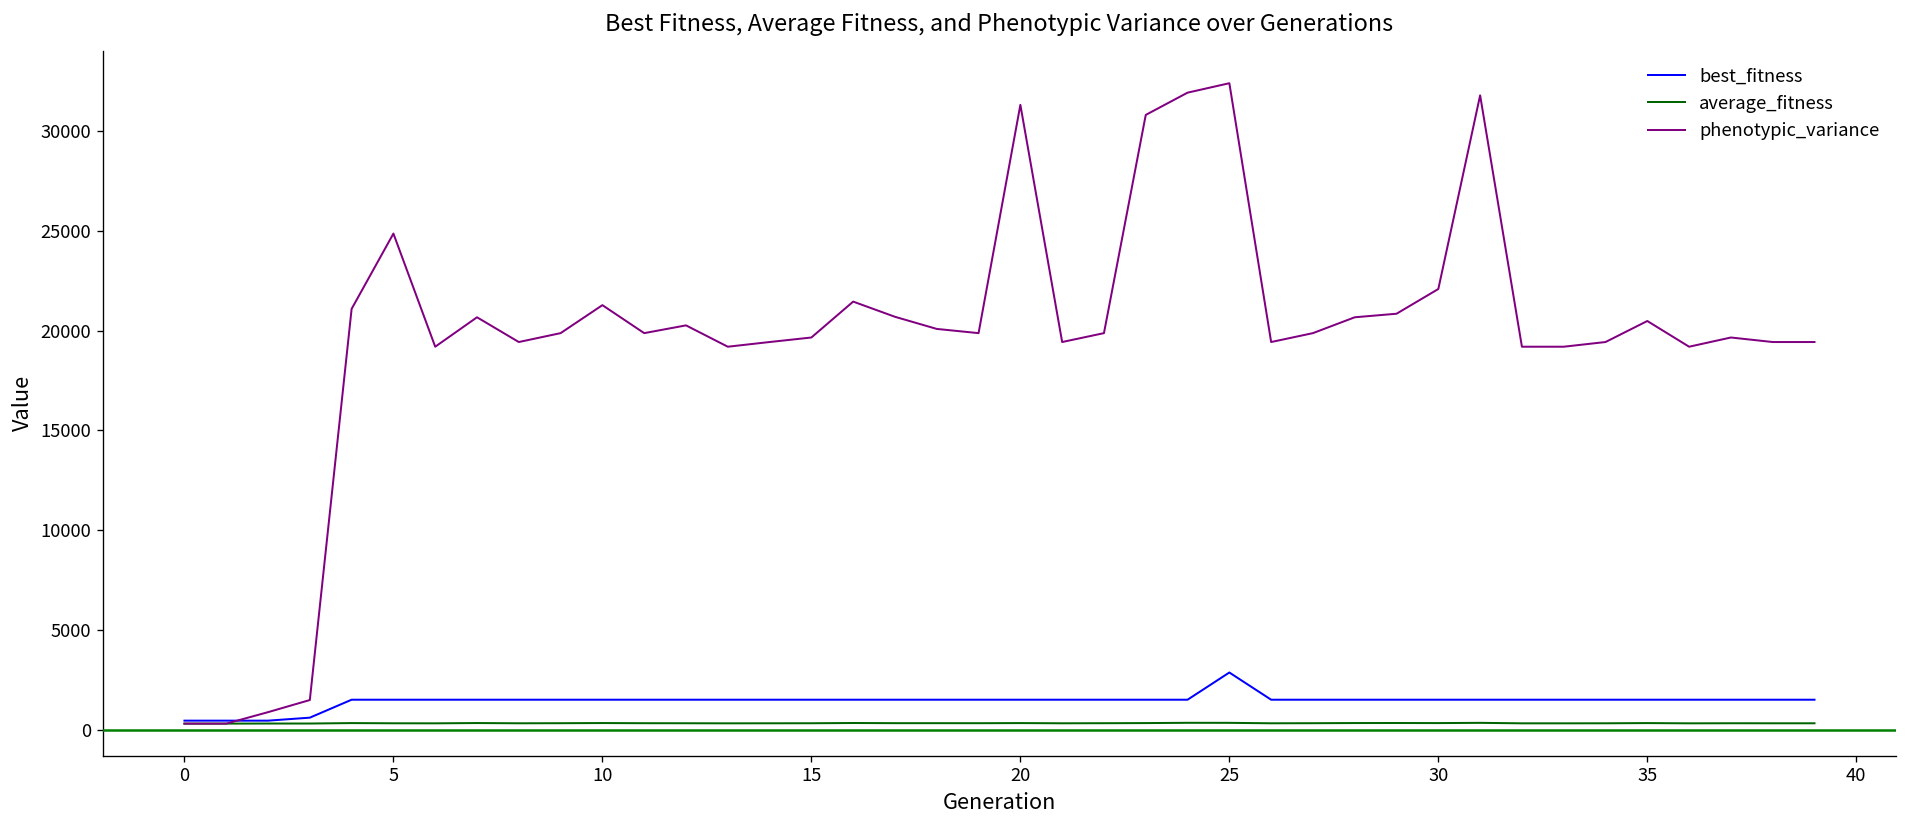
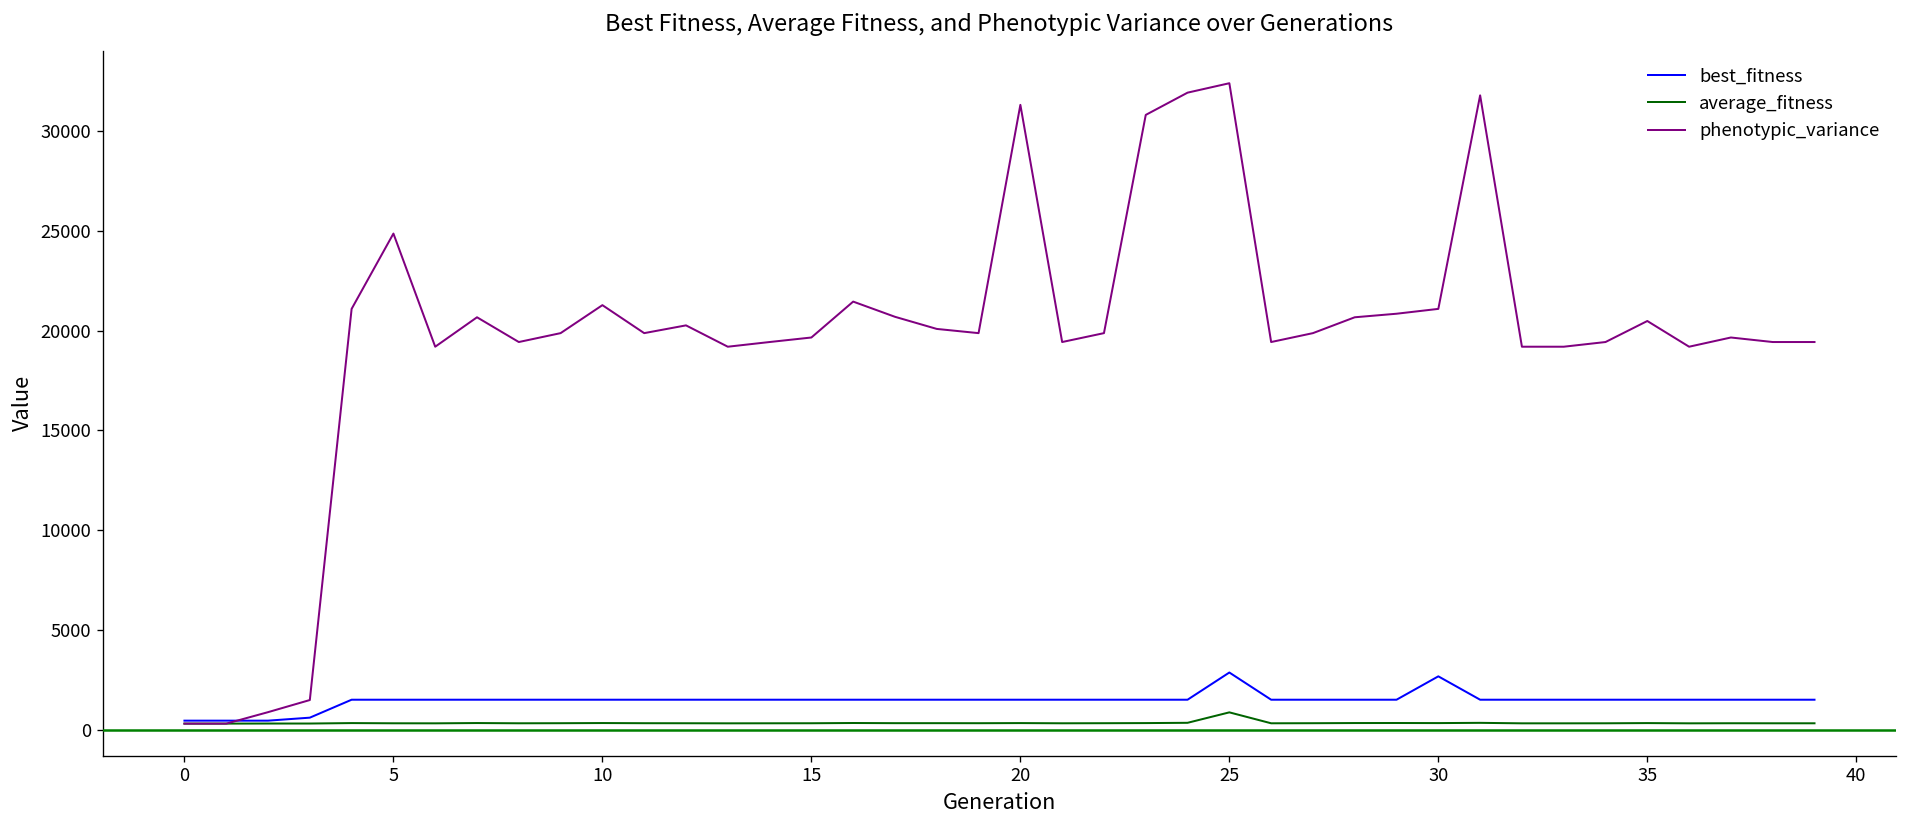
average_fitness, 25: 300 -> 900
best_fitness, 30: 1500 -> 2700
phenotypic_variance, 30: 22100 -> 21100
